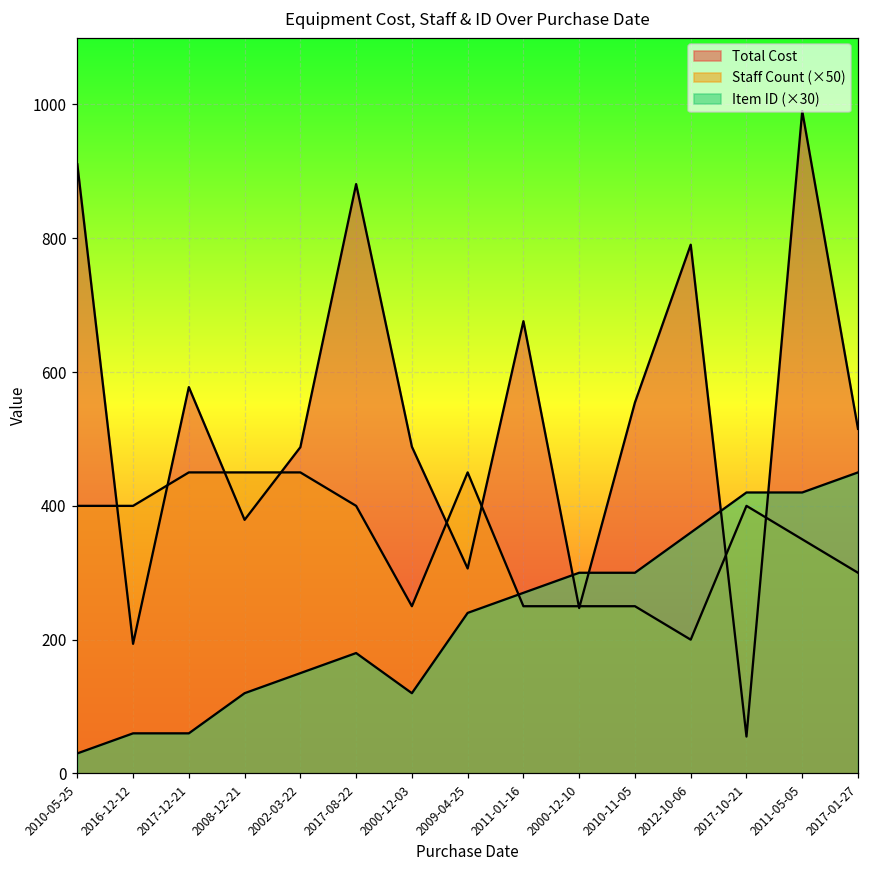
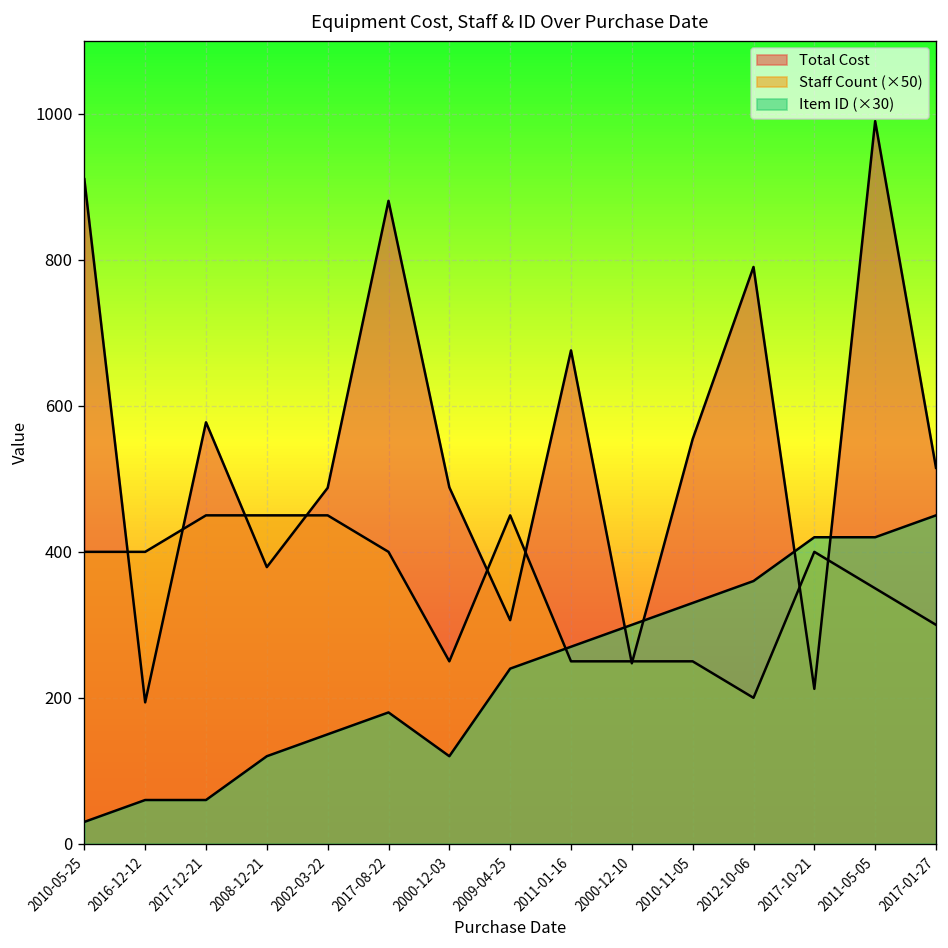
Item ID (×30), 2010-11-05: 300 -> 330
Total Cost, 2017-10-21: 60 -> 210
